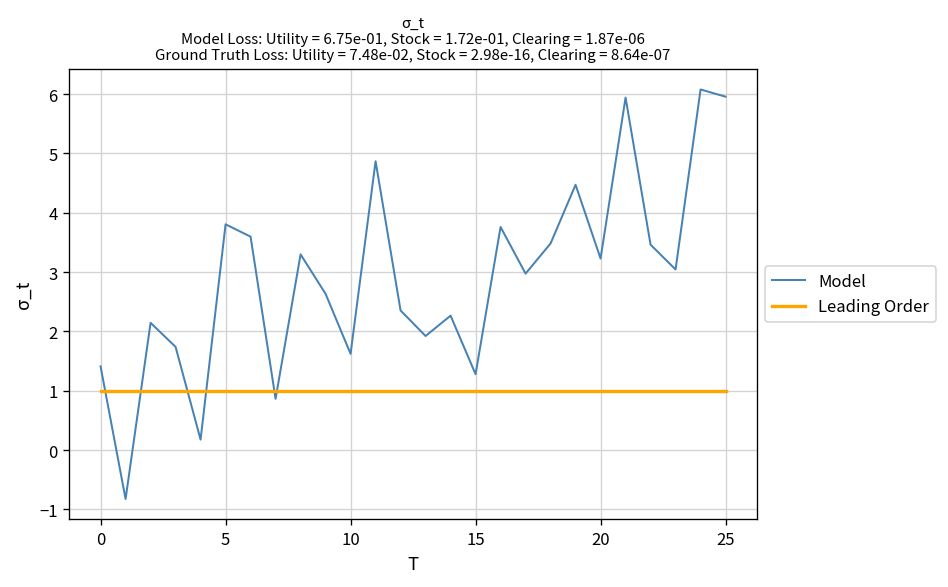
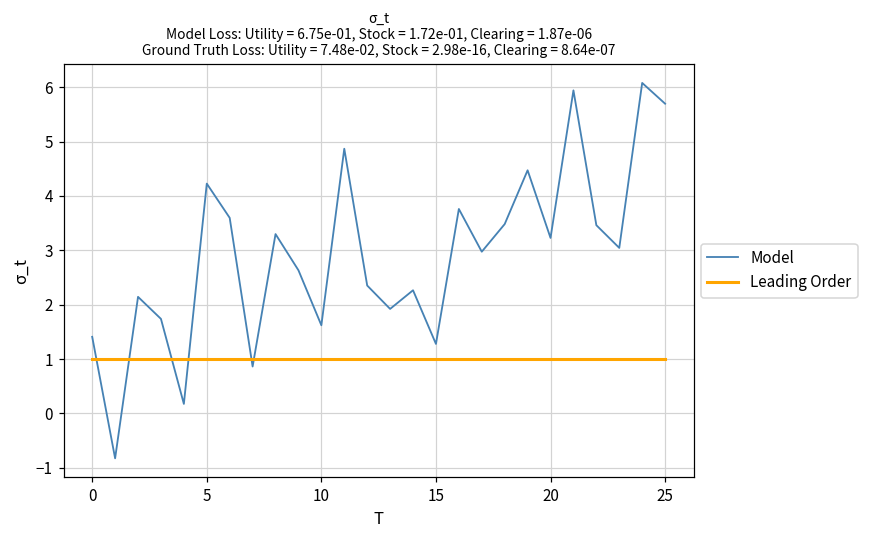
Model, 5: 3.8 -> 4.2
Model, 25: 6.0 -> 5.7
